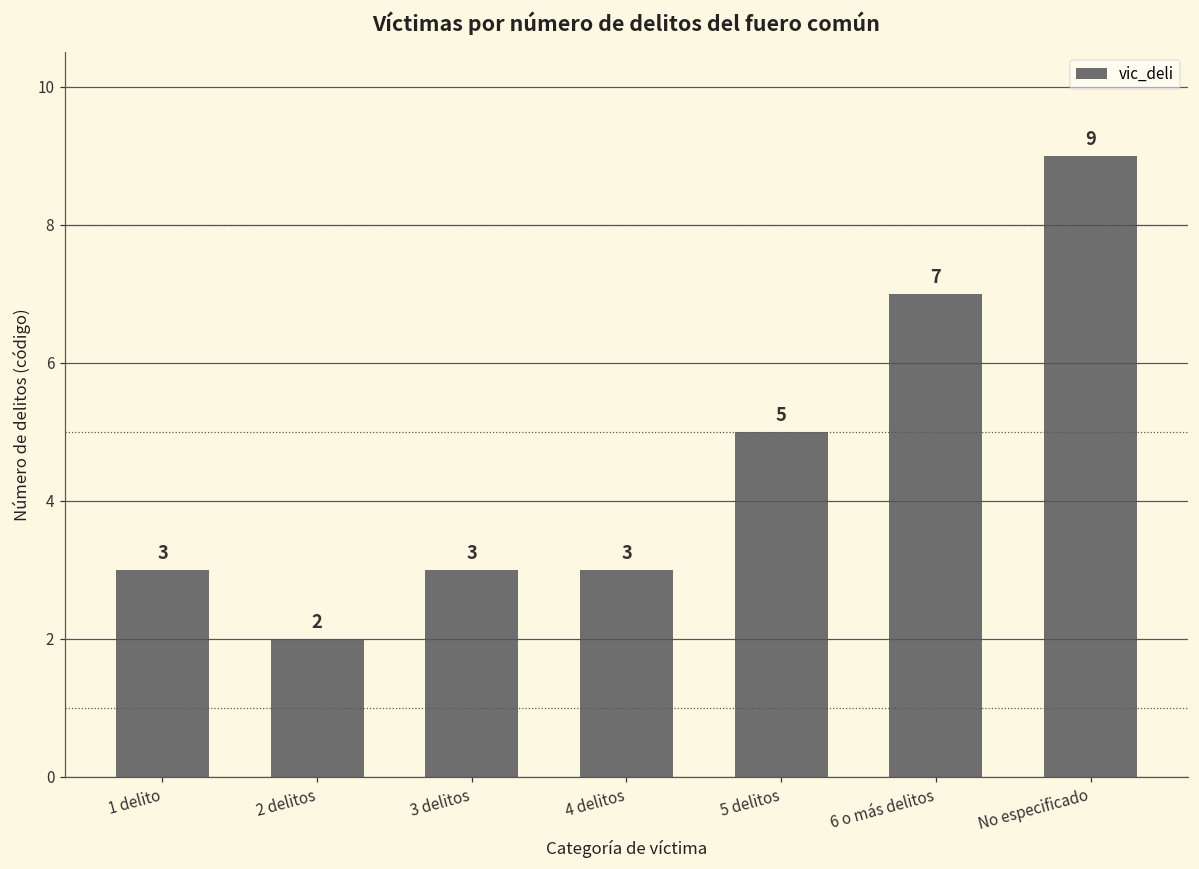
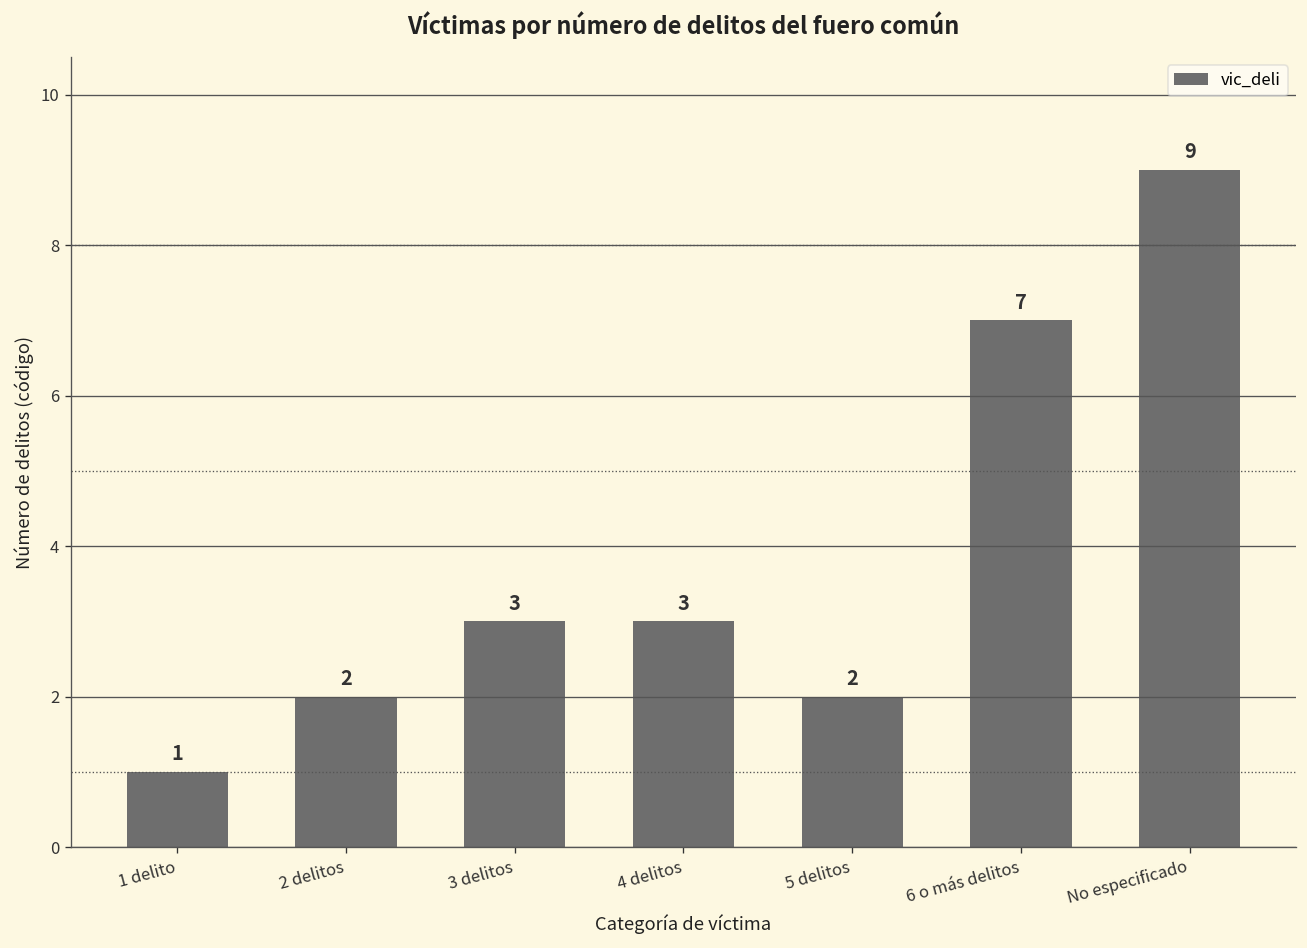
1 delito: 3 -> 1
5 delitos: 5 -> 2
